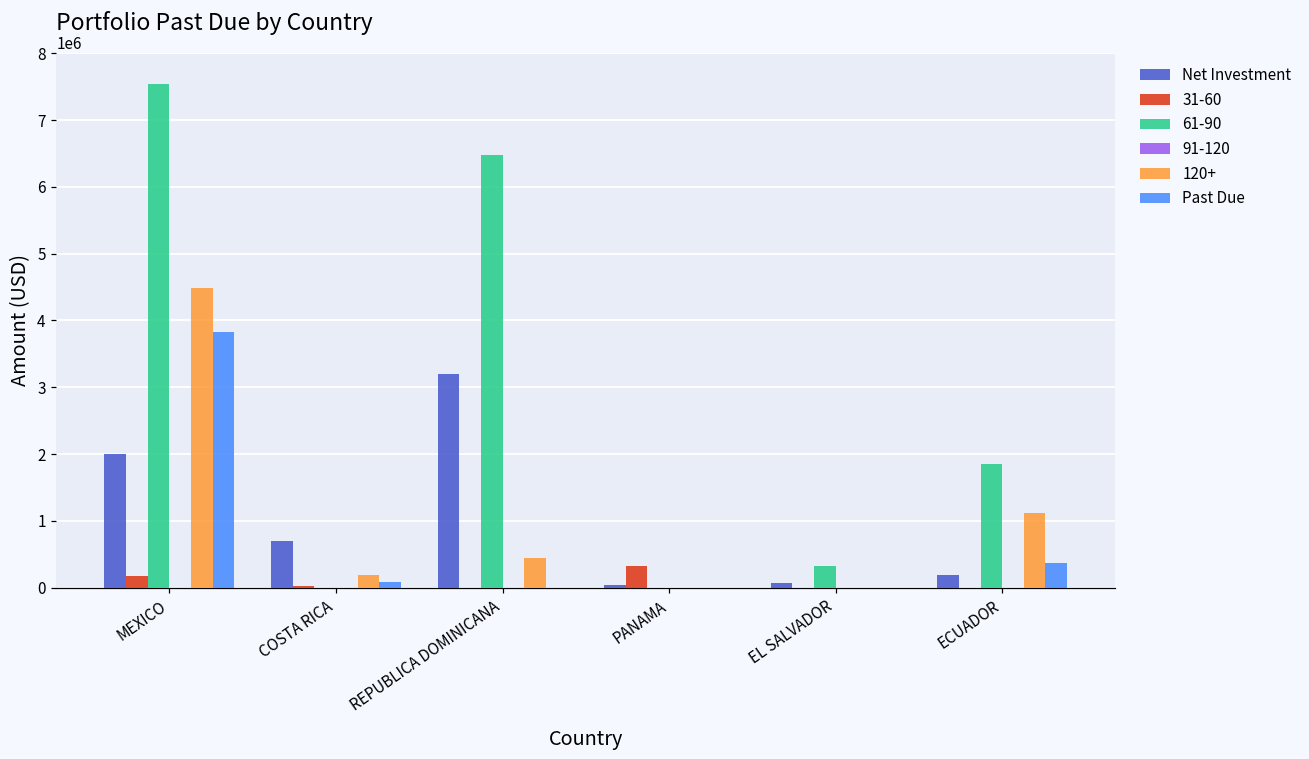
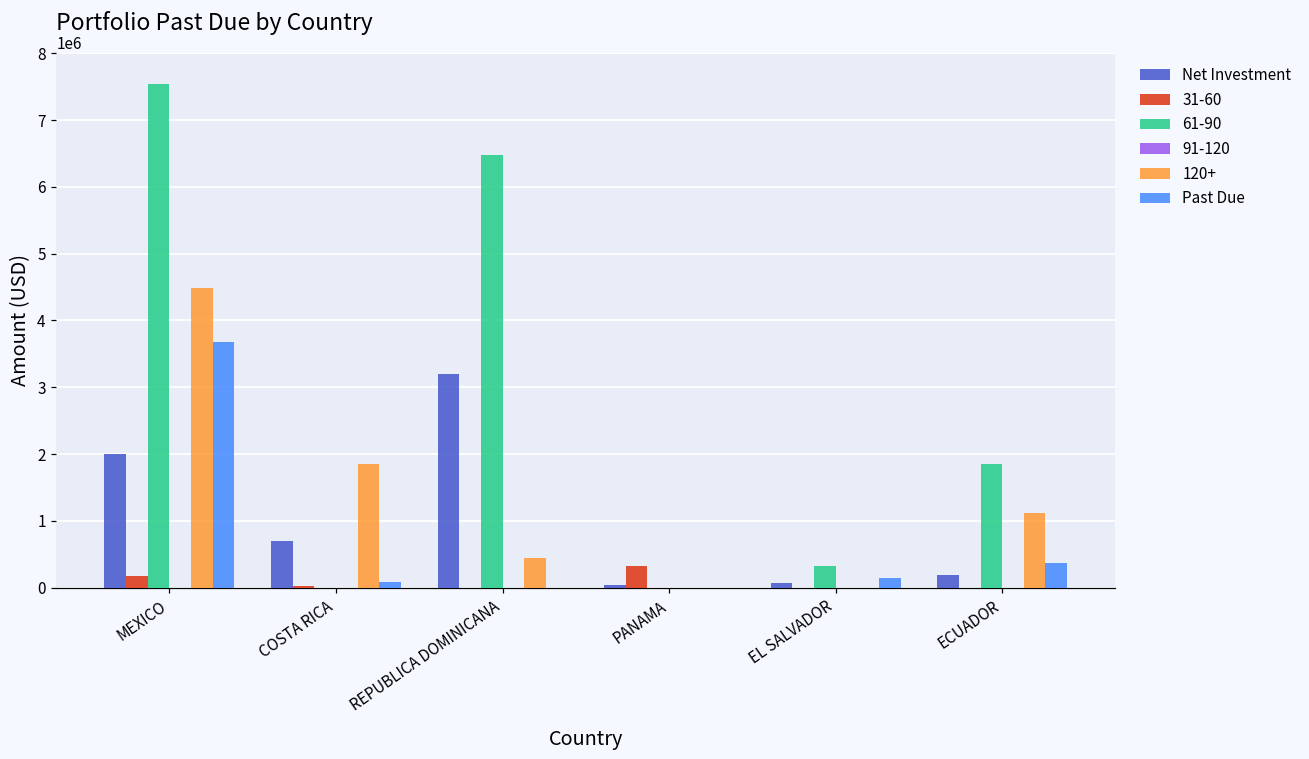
Past Due, MEXICO: 3800000 -> 3700000
120+, COSTA RICA: 200000 -> 1900000
Past Due, EL SALVADOR: 0 -> 100000
